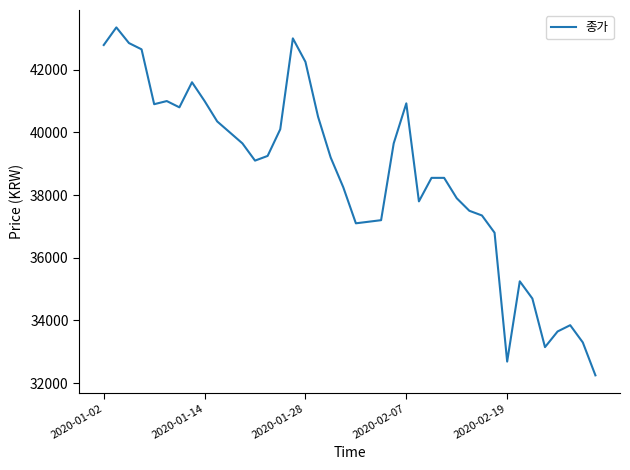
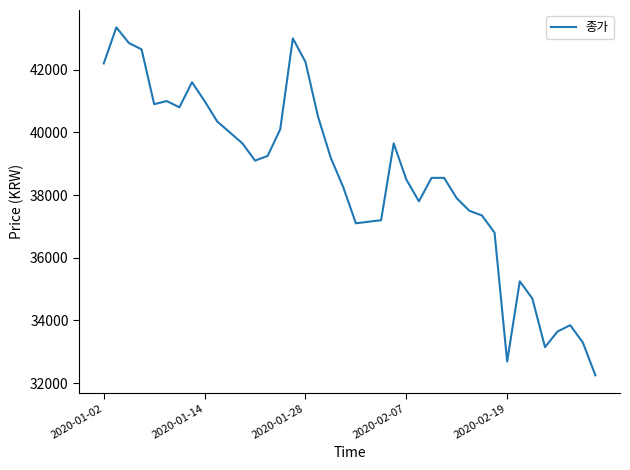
2020-01-02: 42800 -> 42200
2020-02-07: 40900 -> 38500
